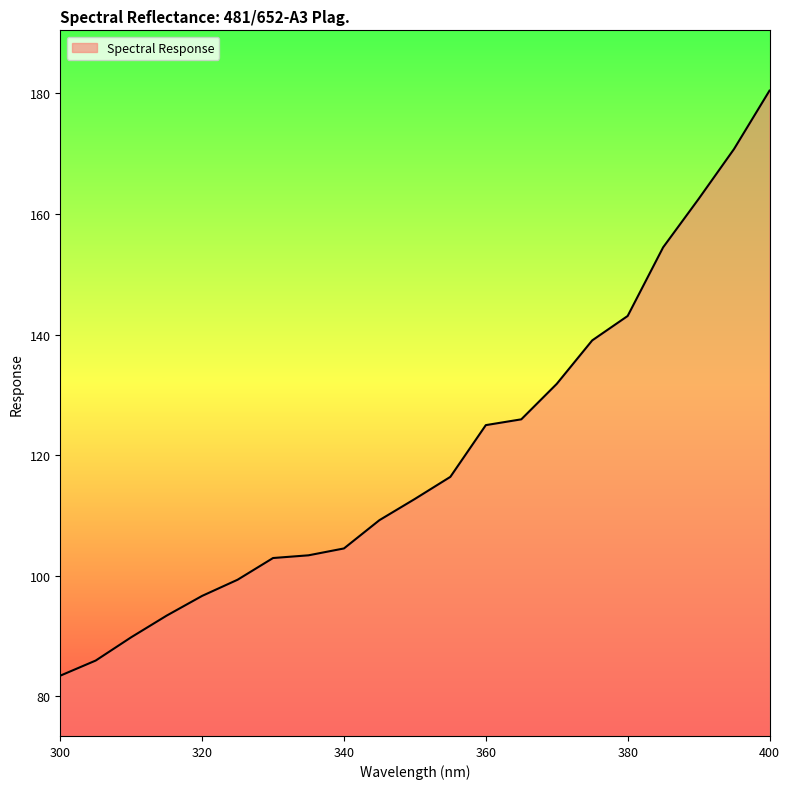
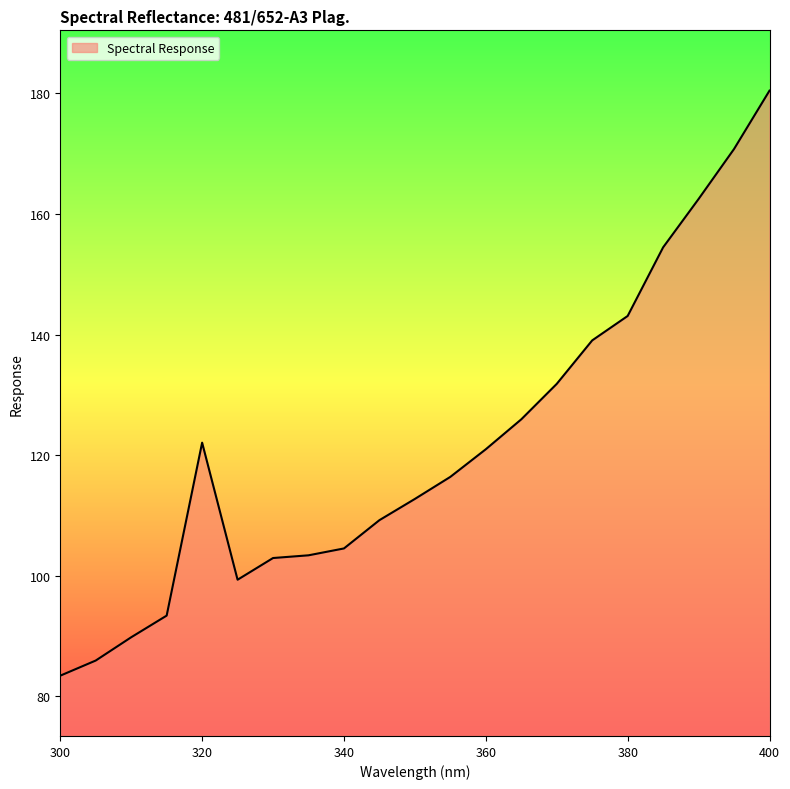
320: 97 -> 122
360: 125 -> 121
